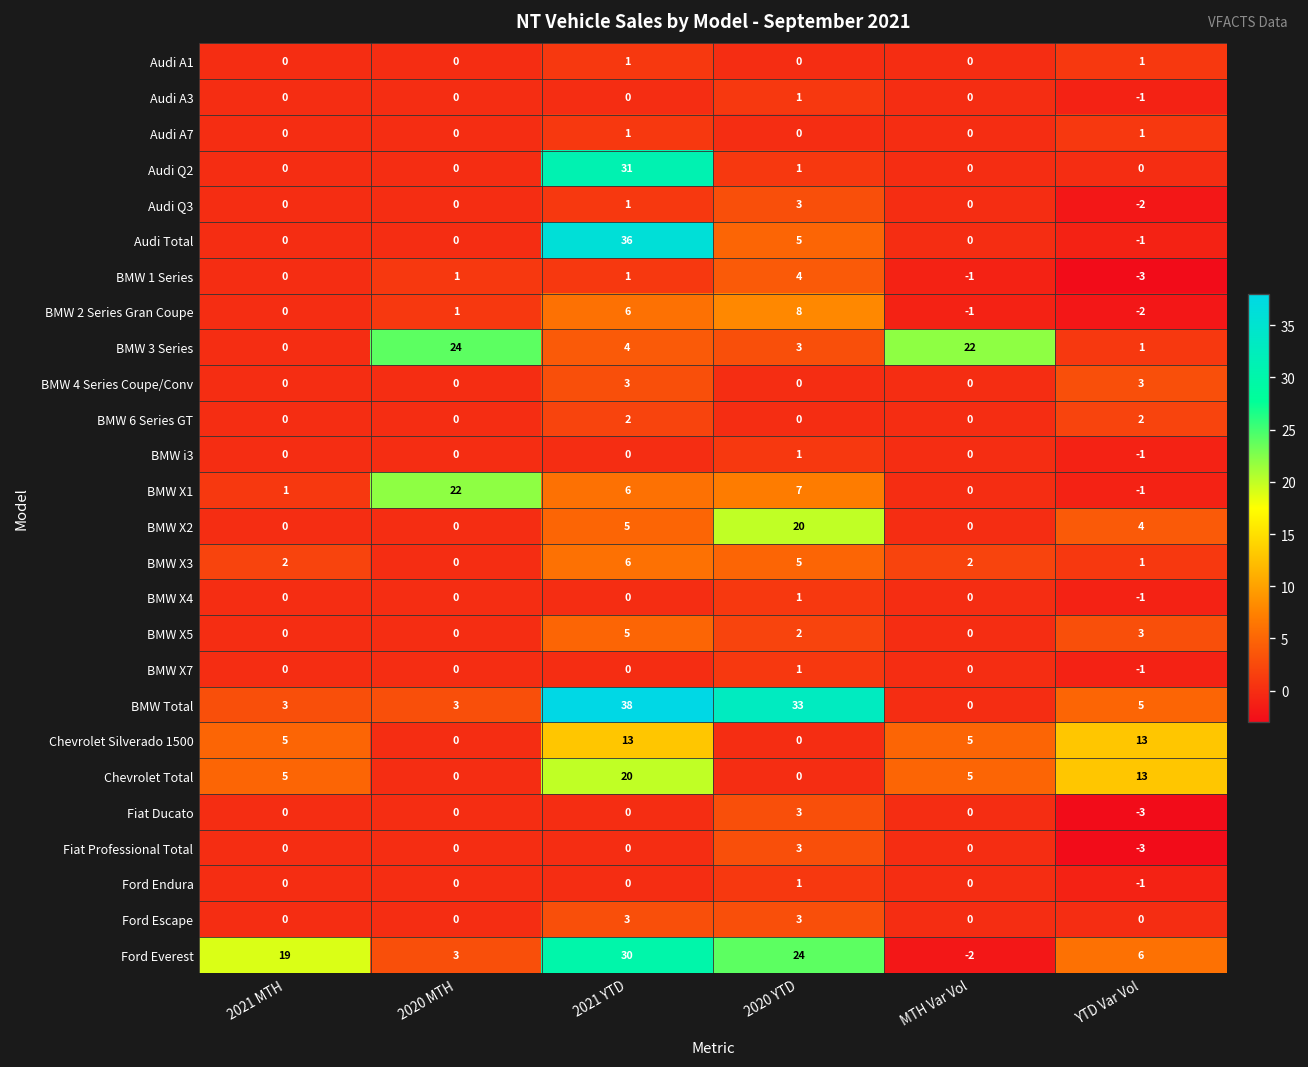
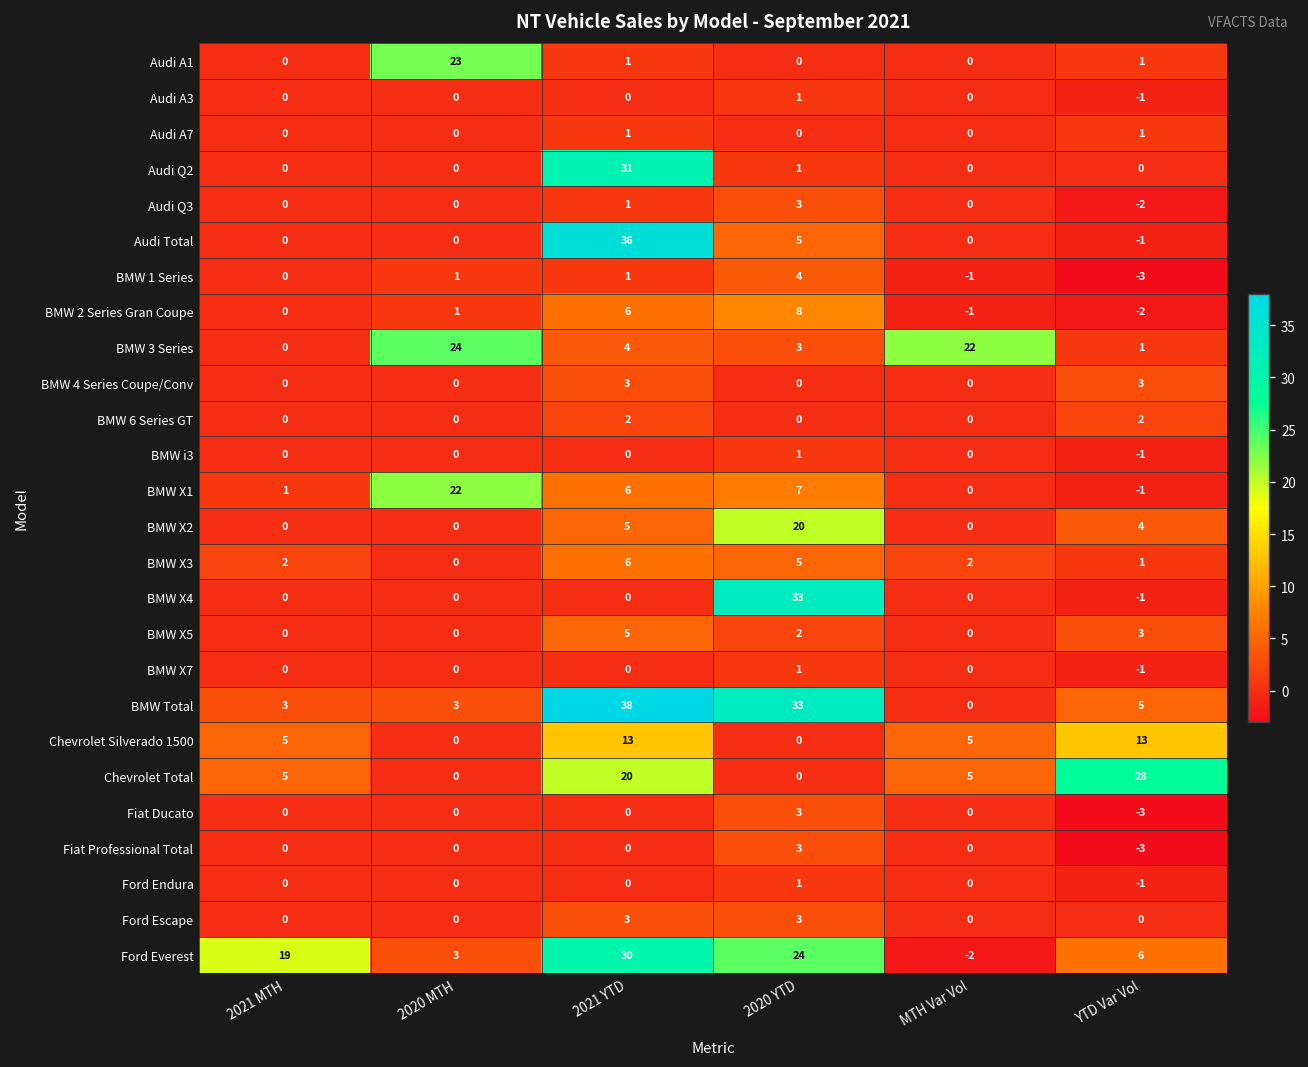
Audi A1, 2020 MTH: 0 -> 23
BMW X4, 2020 YTD: 1 -> 33
Chevrolet Total, YTD Var Vol: 13 -> 28
